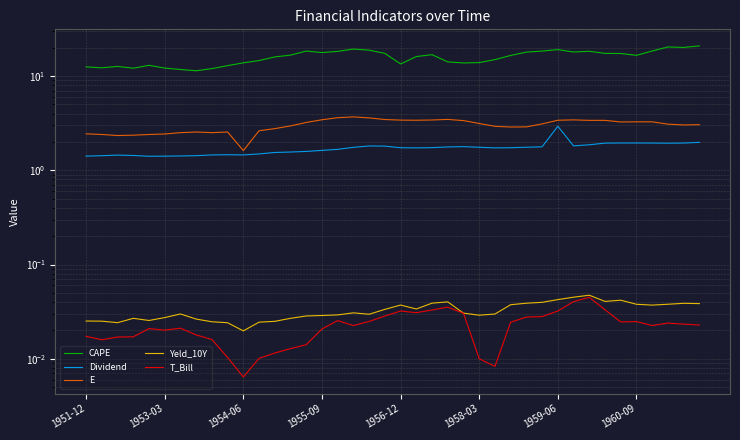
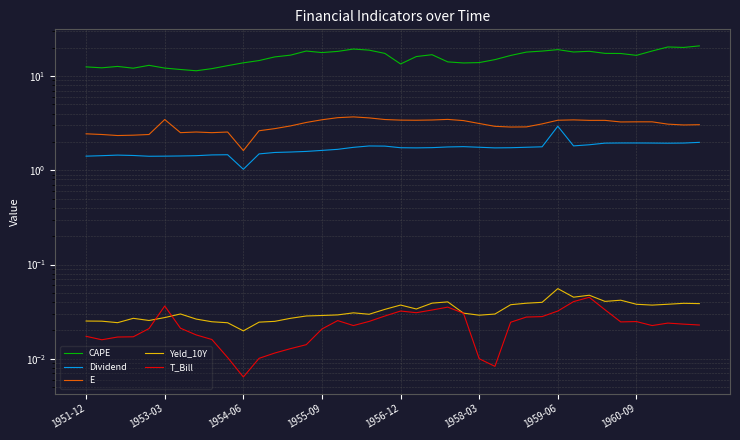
E, 1953-03: 2.4 -> 3.5
T_Bill, 1953-03: 0.020 -> 0.036
Dividend, 1954-06: 1.5 -> 1.0
Yeld_10Y, 1959-06: 0.04 -> 0.06
